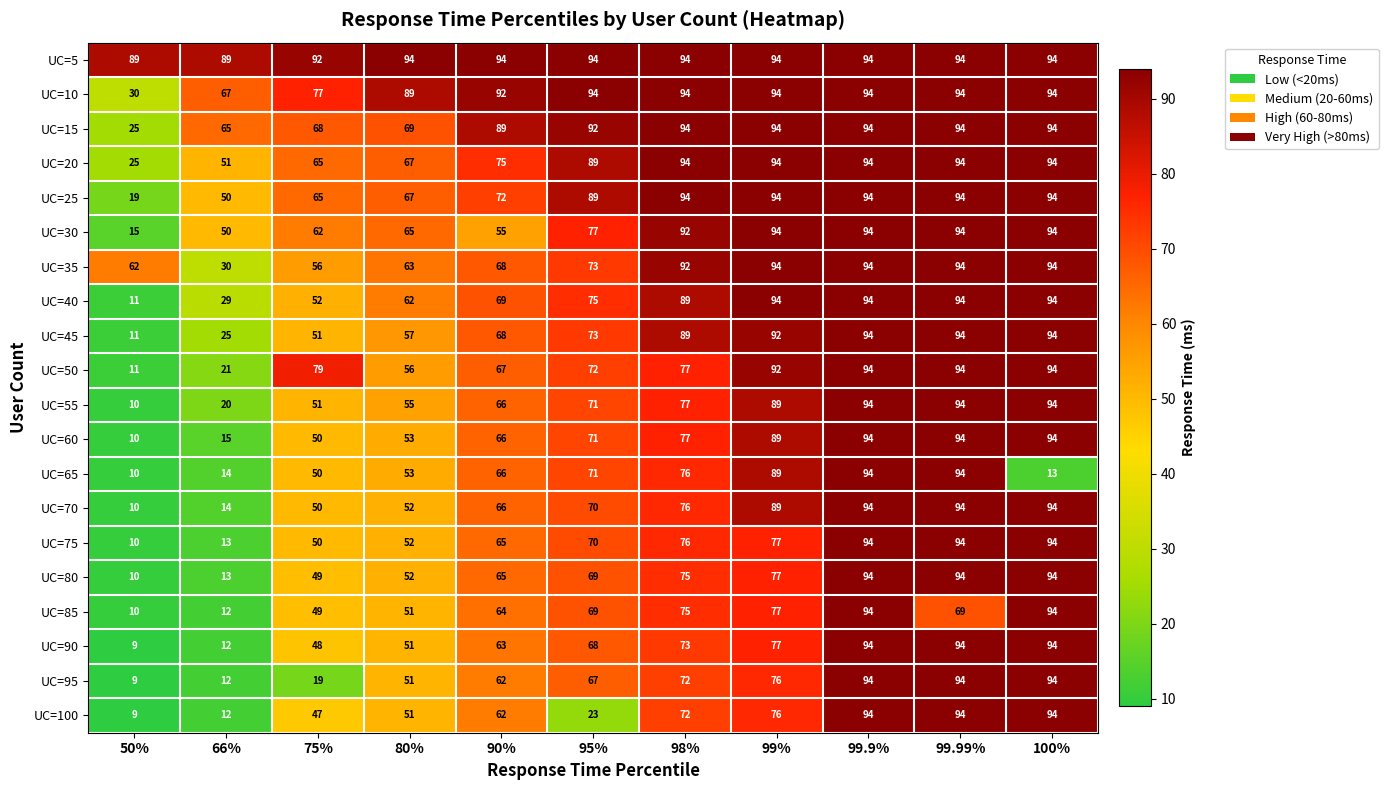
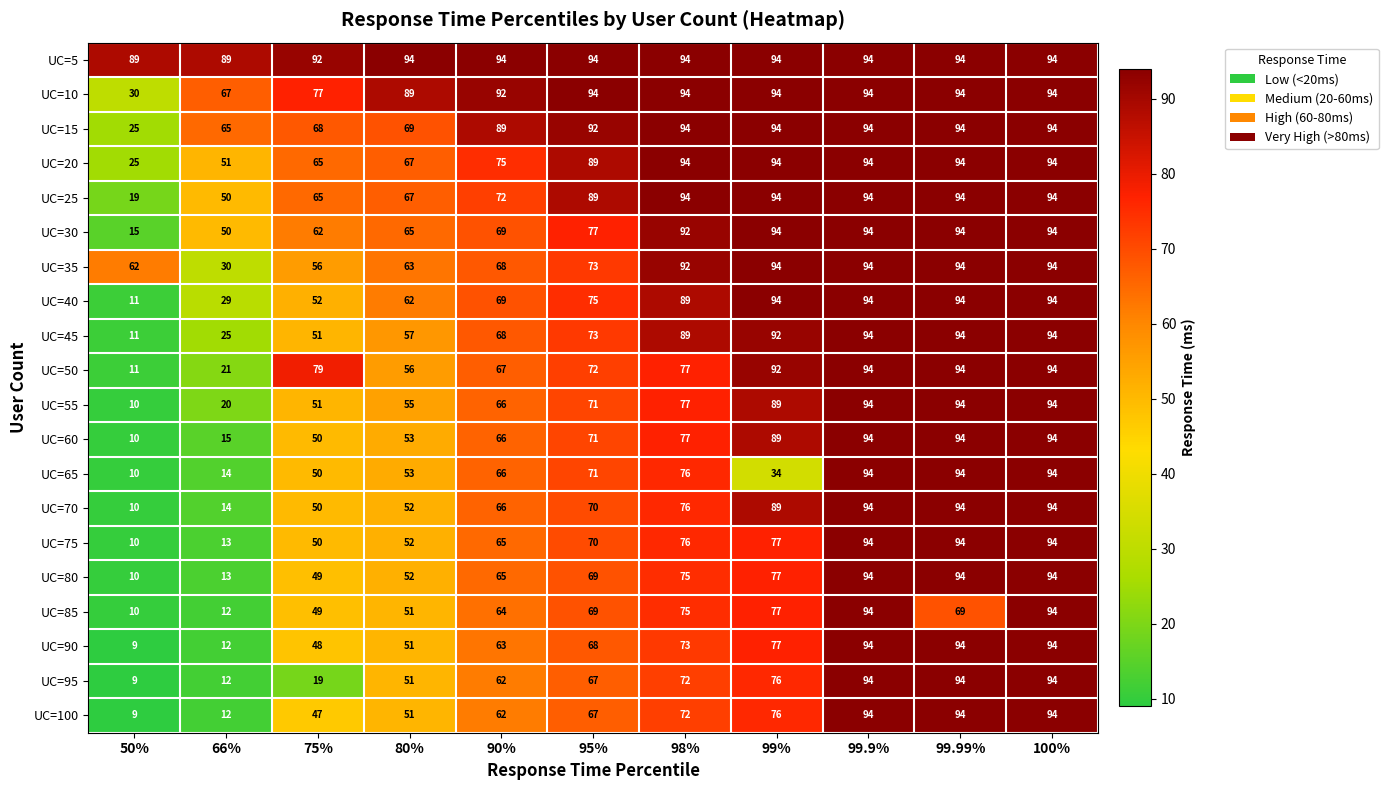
UC=30, 90%: 55 -> 69
UC=65, 99%: 89 -> 34
UC=65, 100%: 13 -> 94
UC=100, 95%: 23 -> 67
